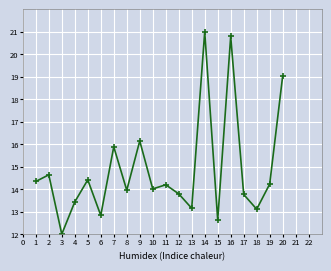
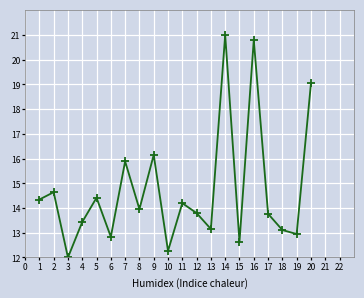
10: 14.0 -> 12.3
19: 14.2 -> 12.9
